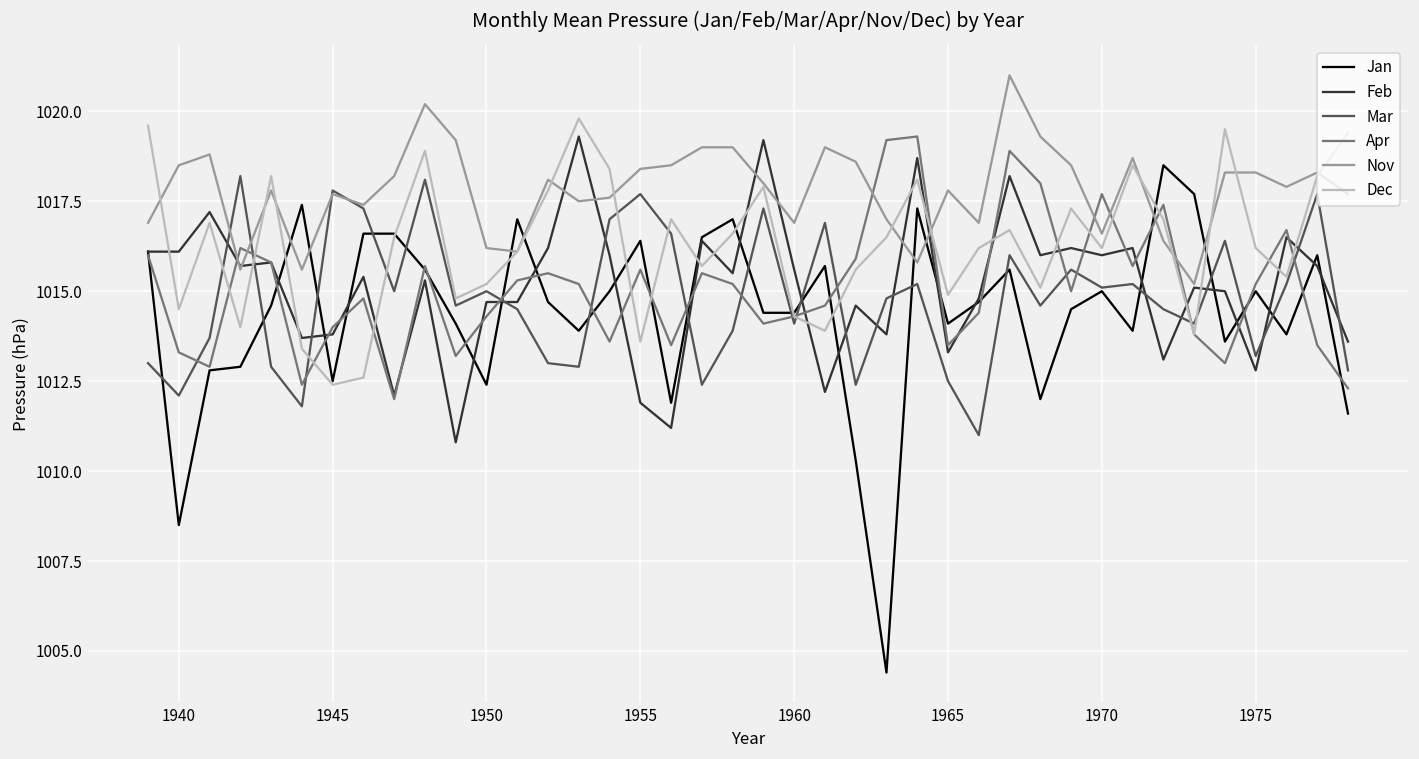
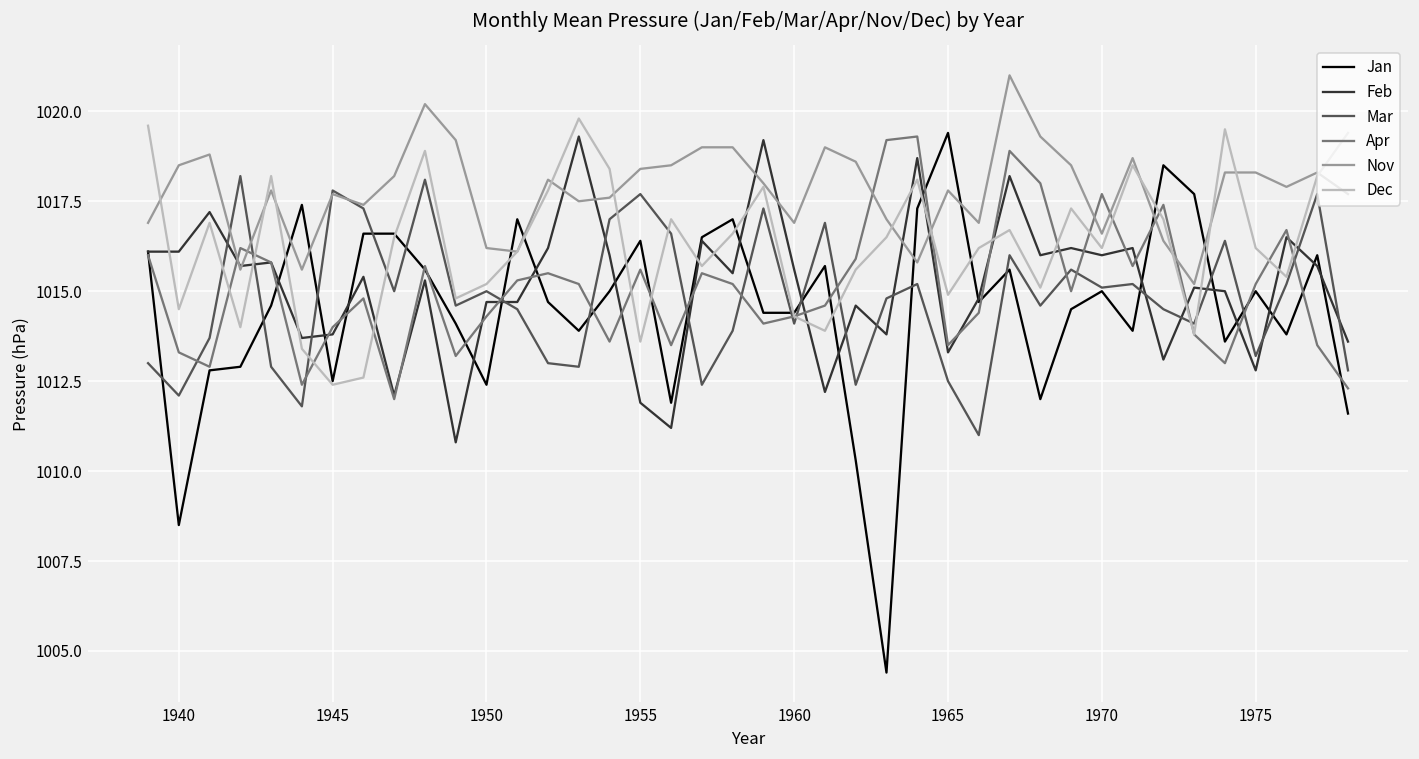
Jan, 1965: 1014.1 -> 1019.4
